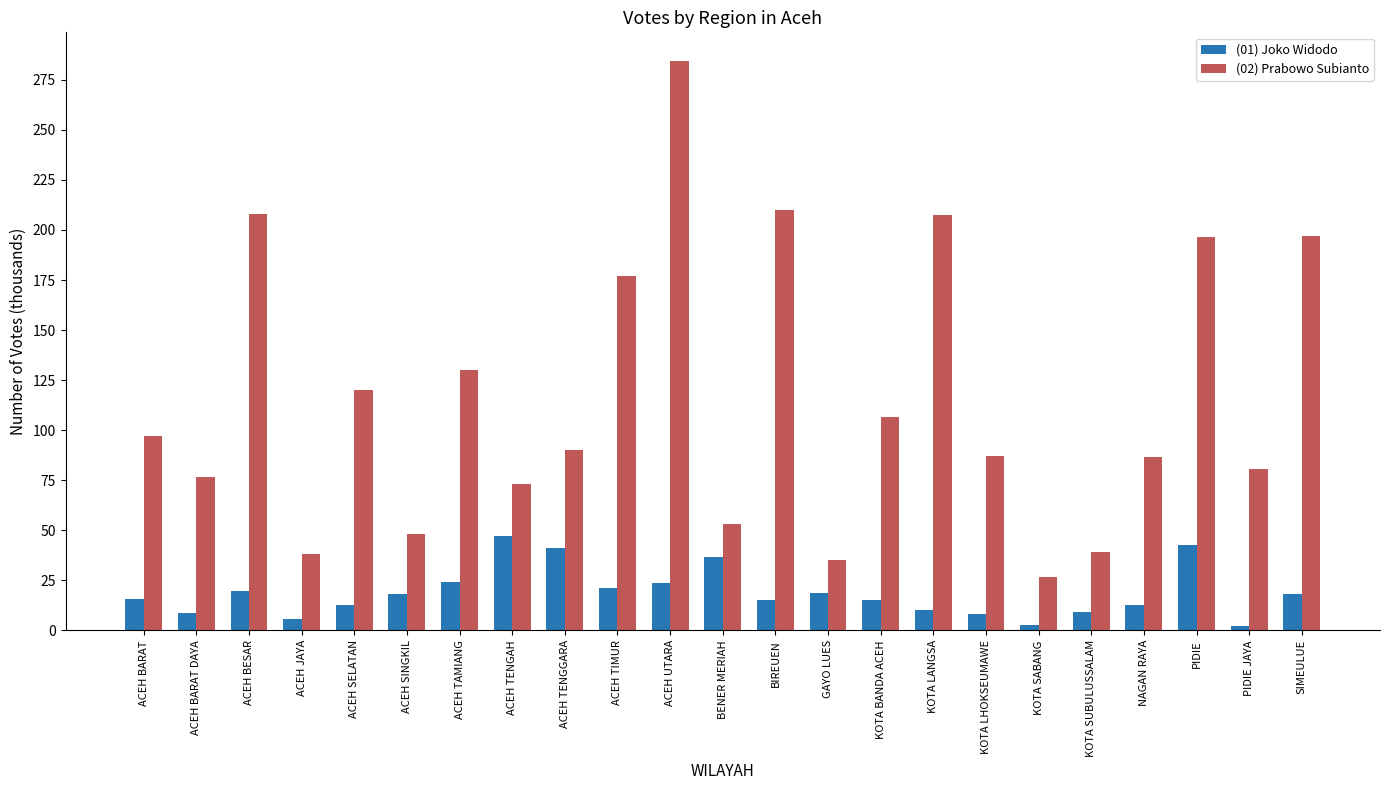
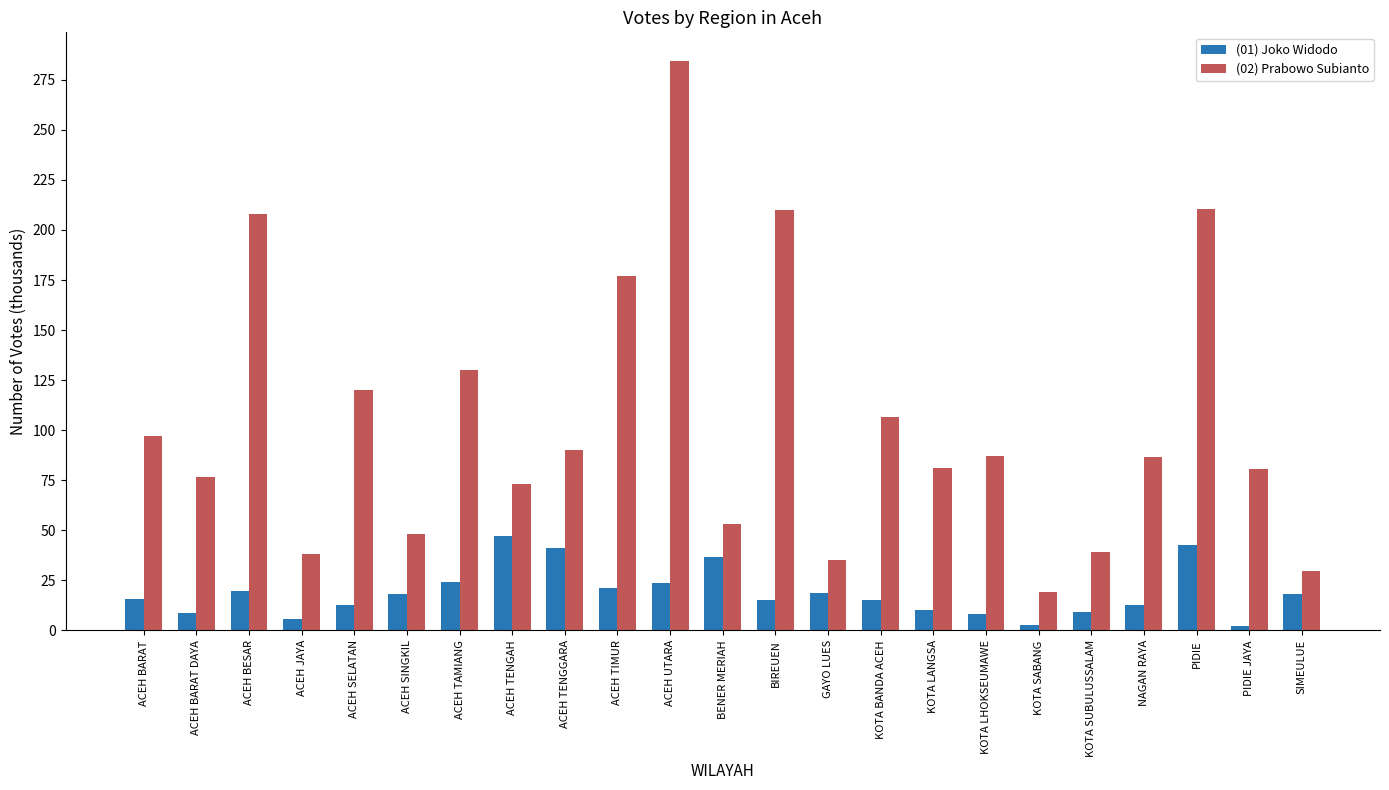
(02) Prabowo Subianto, KOTA LANGSA: 207 -> 81
(02) Prabowo Subianto, KOTA SABANG: 27 -> 19
(02) Prabowo Subianto, PIDIE: 196 -> 210
(02) Prabowo Subianto, SIMEULUE: 197 -> 30
